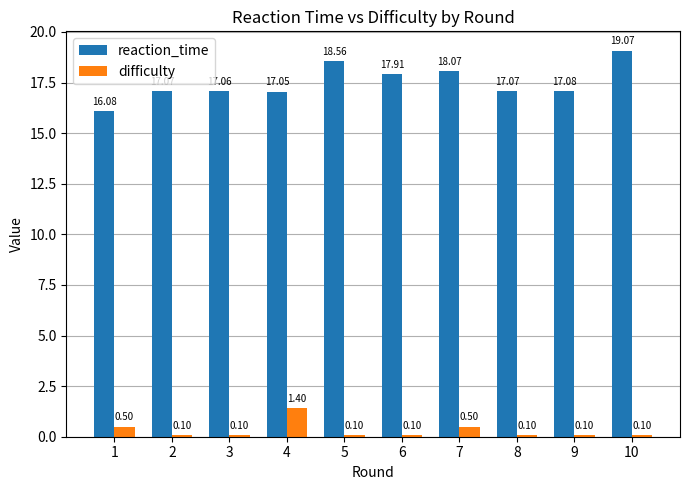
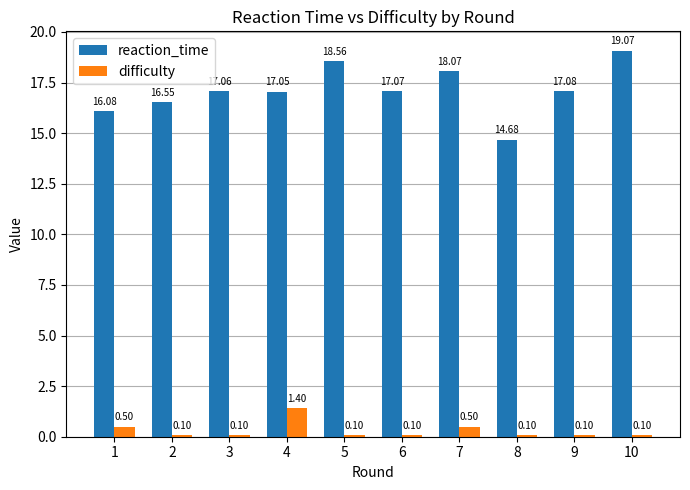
reaction_time, 2: 17.1 -> 16.6
reaction_time, 6: 17.91 -> 17.07
reaction_time, 8: 17.07 -> 14.68
